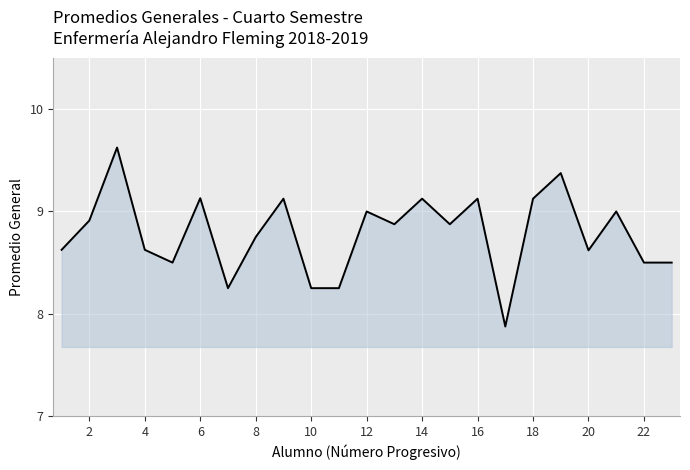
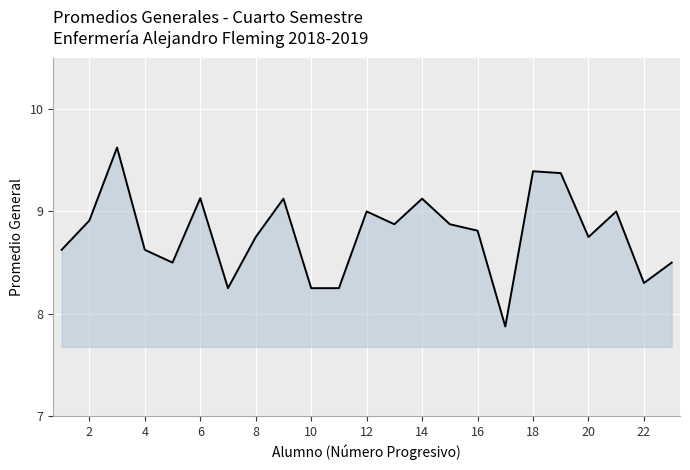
16: 9.13 -> 8.81
18: 9.13 -> 9.39
20: 8.62 -> 8.75
22: 8.5 -> 8.3
